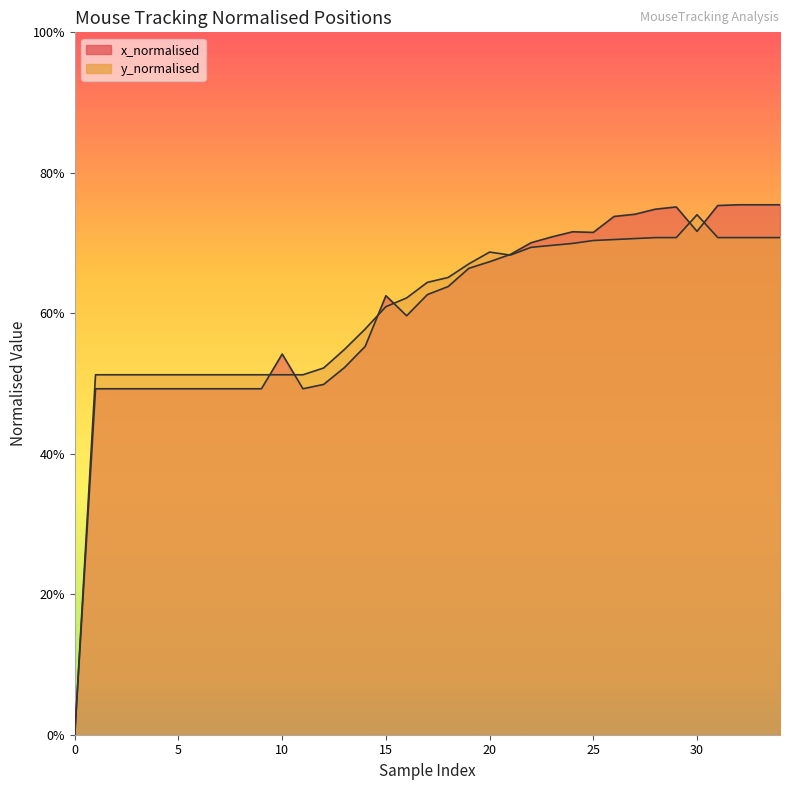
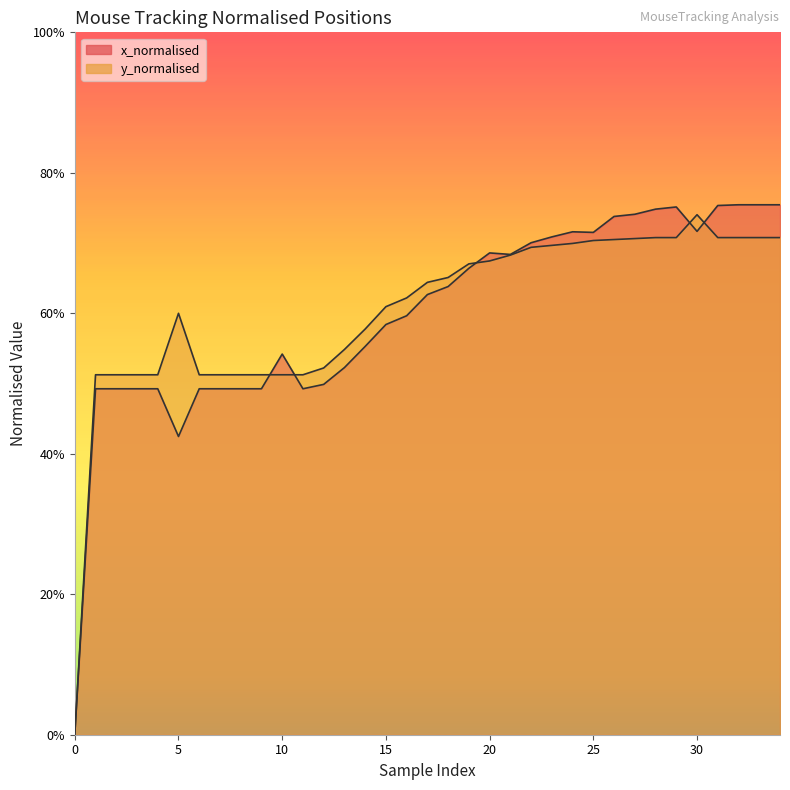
x_normalised, 5: 49% -> 42%
y_normalised, 5: 51% -> 60%
x_normalised, 15: 63% -> 58%
x_normalised, 20: 67% -> 69%
y_normalised, 20: 69% -> 67%
